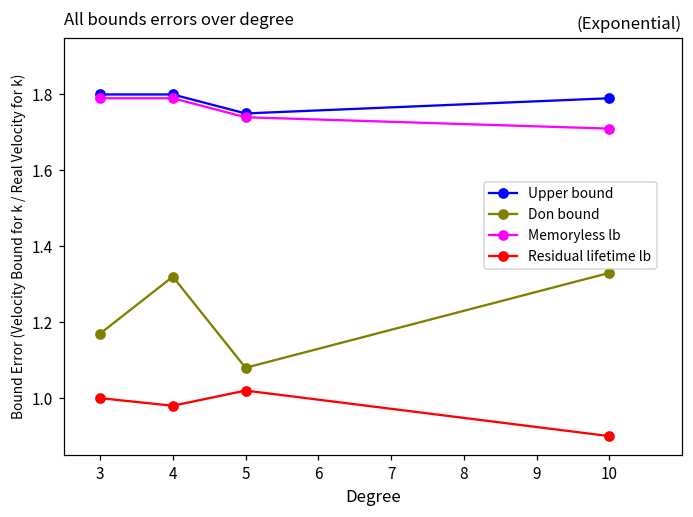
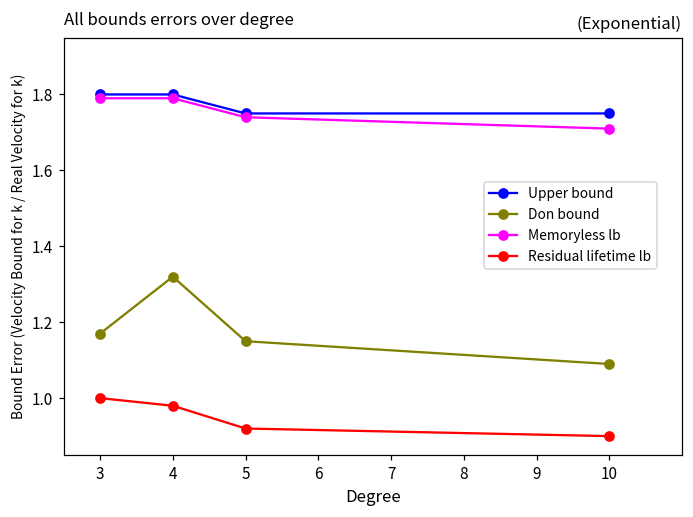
Don bound, 5: 1.08 -> 1.15
Residual lifetime lb, 5: 1.02 -> 0.92
Upper bound, 10: 1.79 -> 1.75
Don bound, 10: 1.33 -> 1.09
